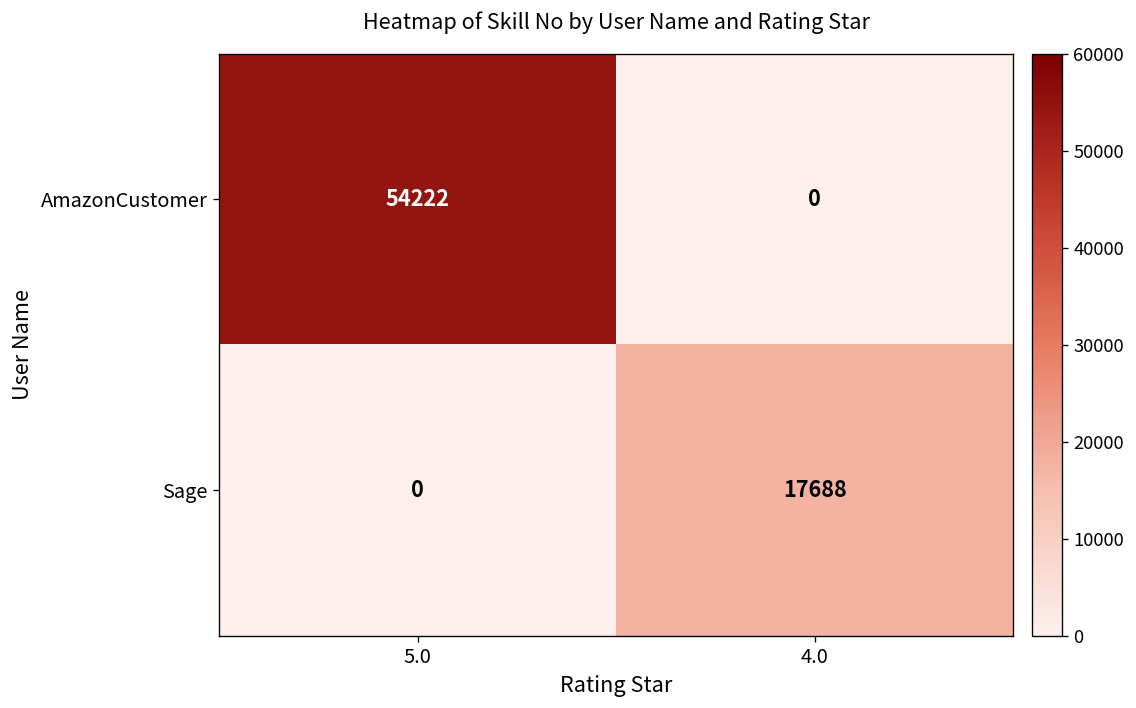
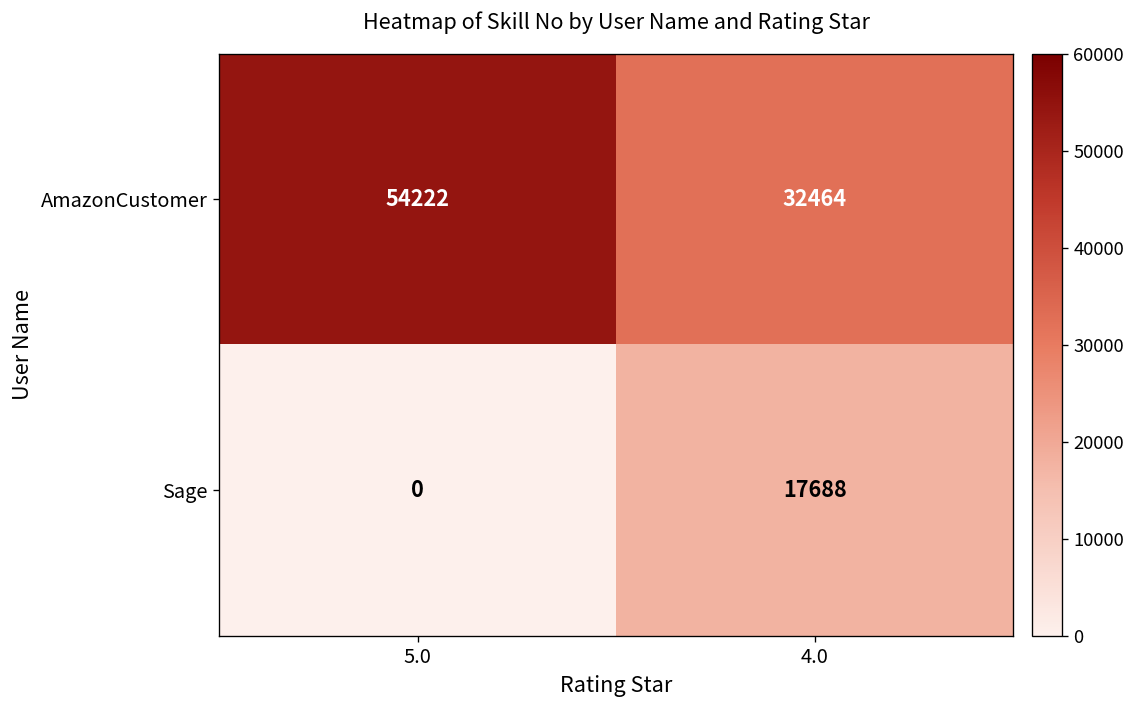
AmazonCustomer, 4.0: 0 -> 32464
